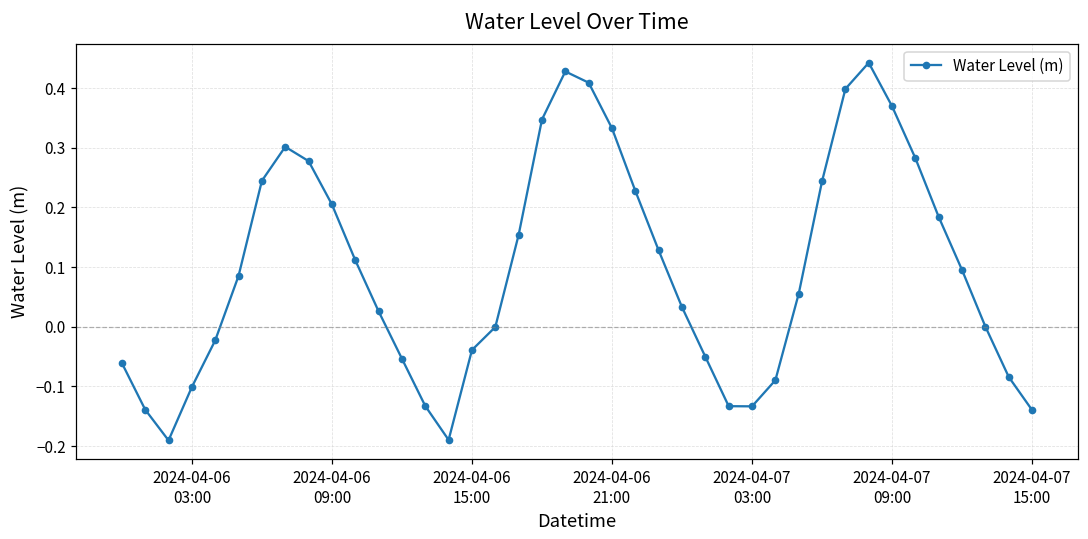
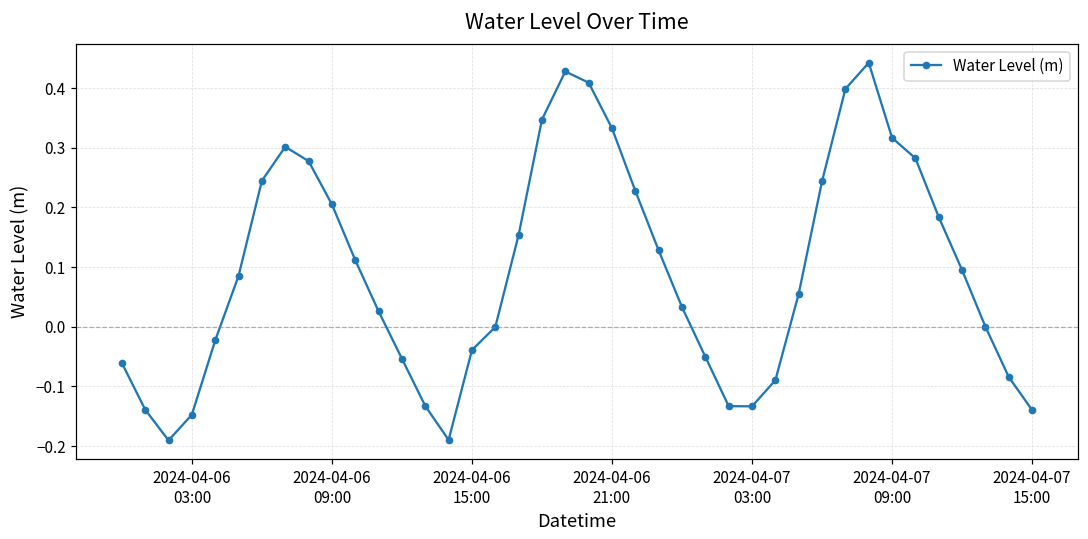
2024-04-06 03:00: -0.10 -> -0.15
2024-04-07 09:00: 0.37 -> 0.32
